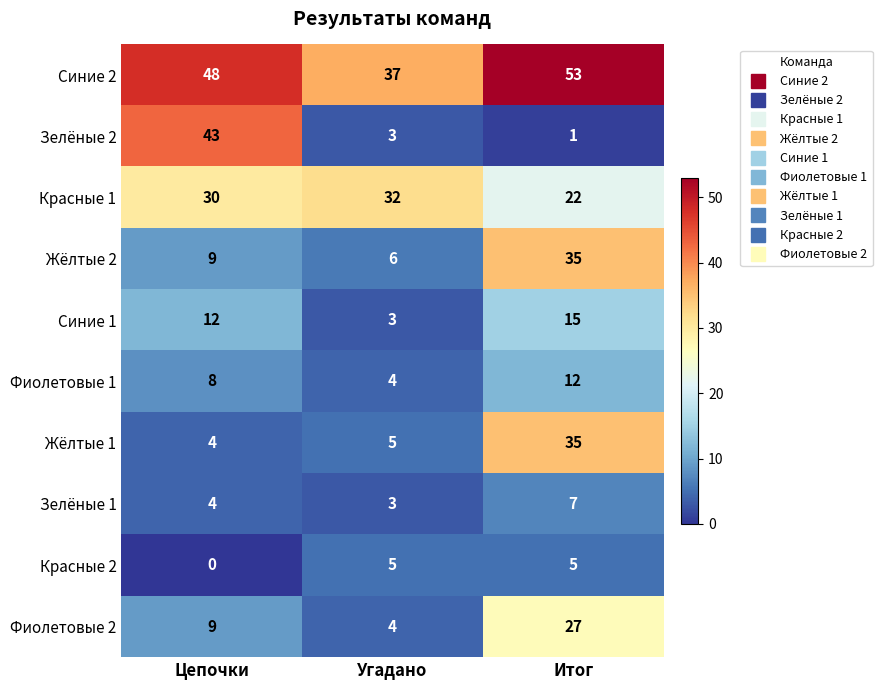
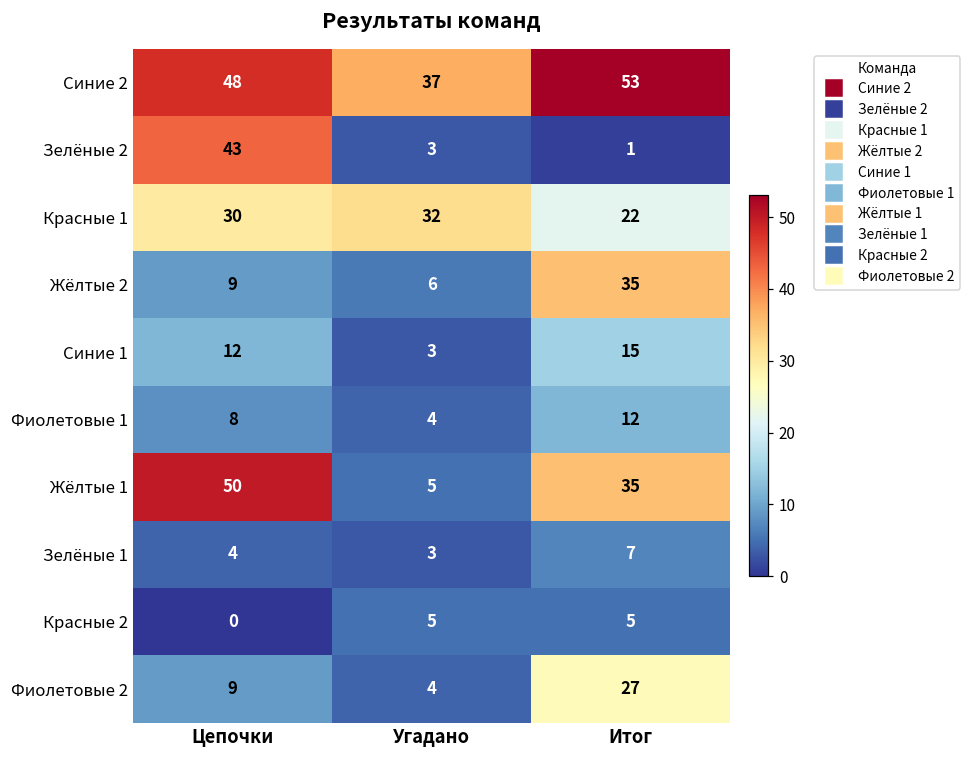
Жёлтые 1, Цепочки: 4 -> 50
